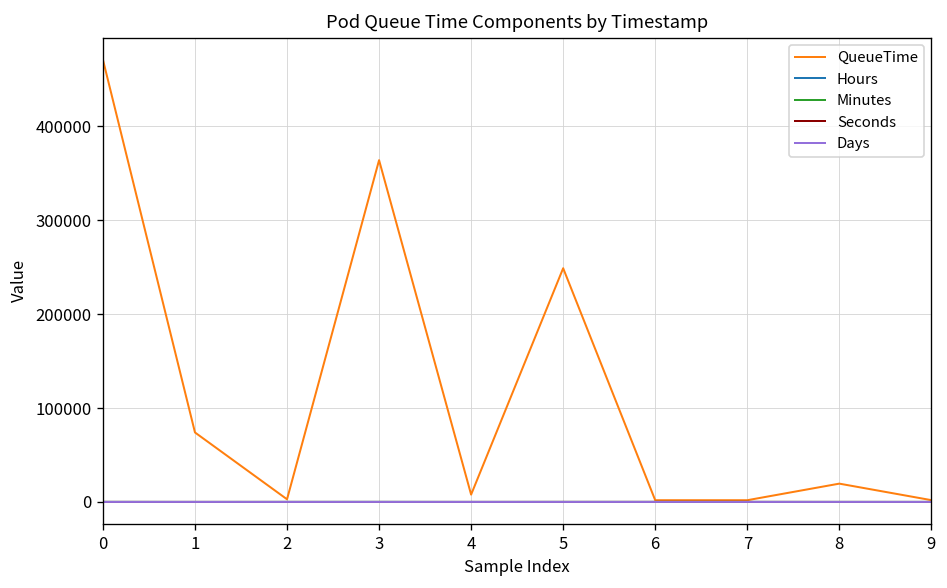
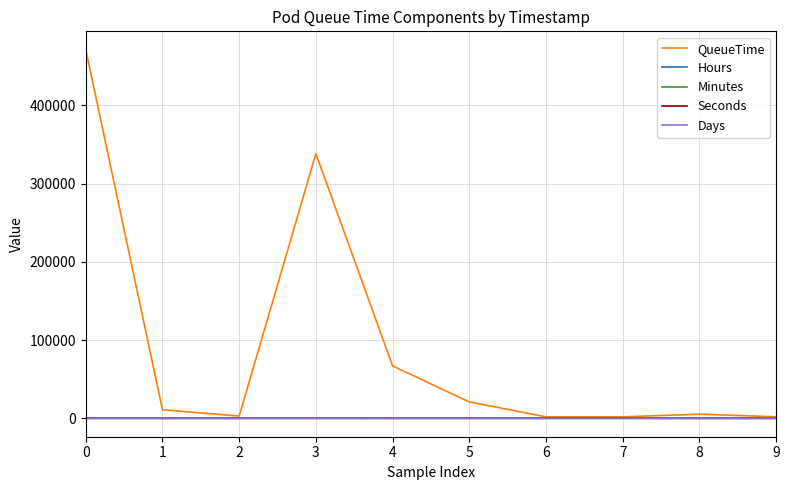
QueueTime, 1: 70000 -> 10000
QueueTime, 3: 360000 -> 340000
QueueTime, 4: 10000 -> 70000
QueueTime, 5: 250000 -> 20000
QueueTime, 8: 20000 -> 10000
